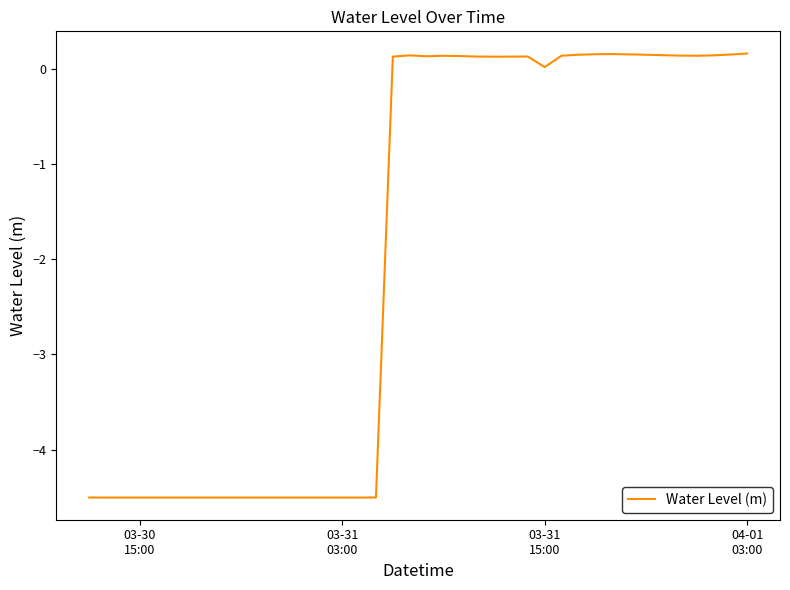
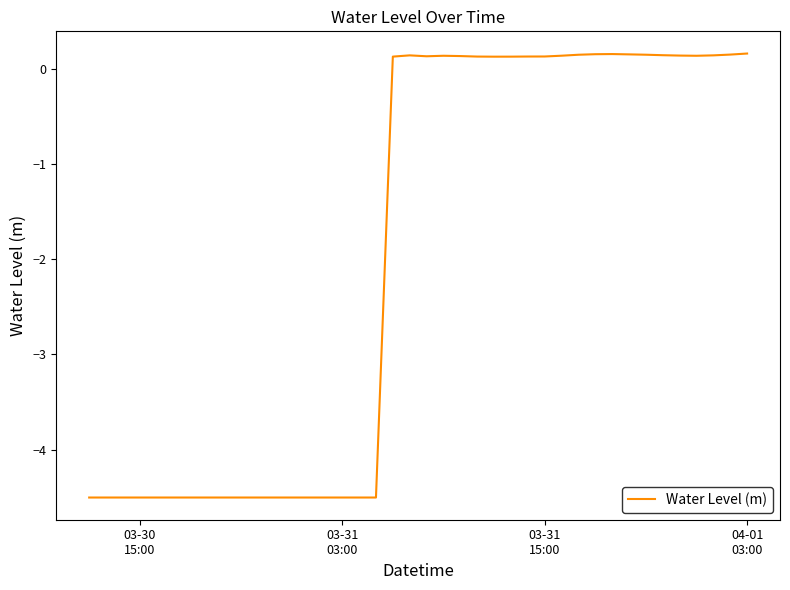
03-31 15:00: 0.0 -> 0.1
